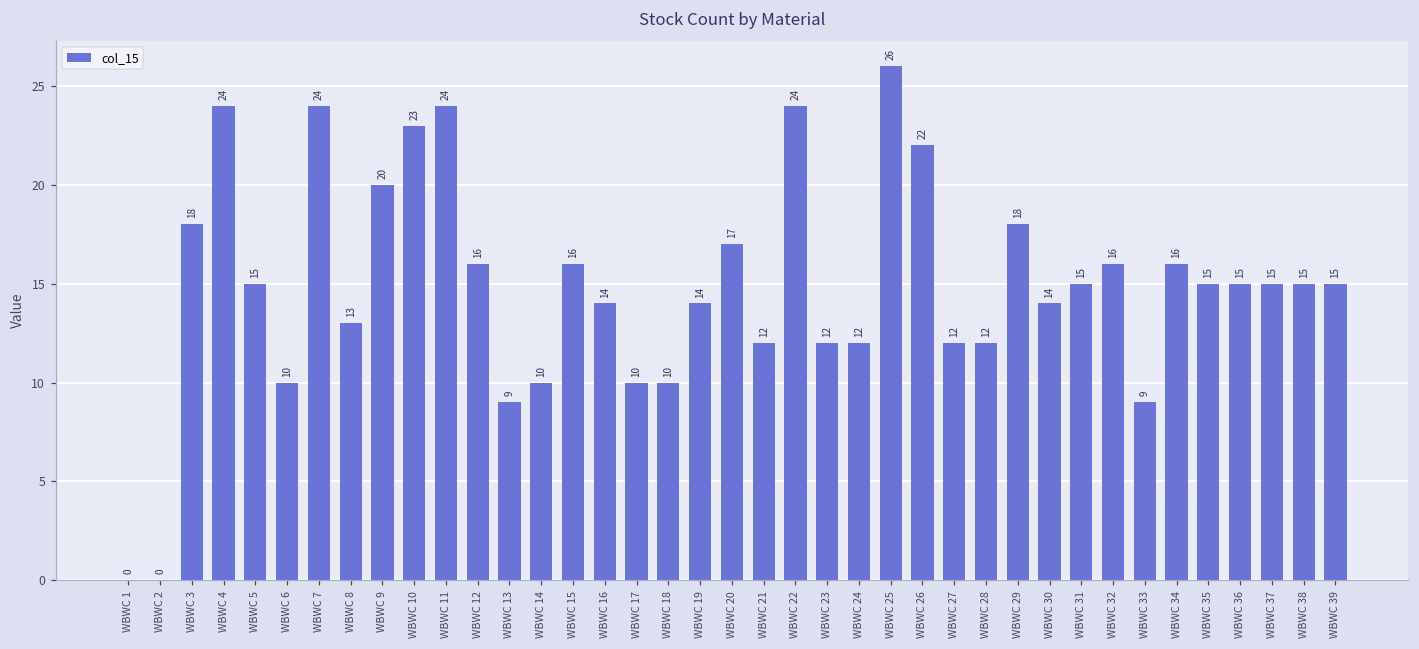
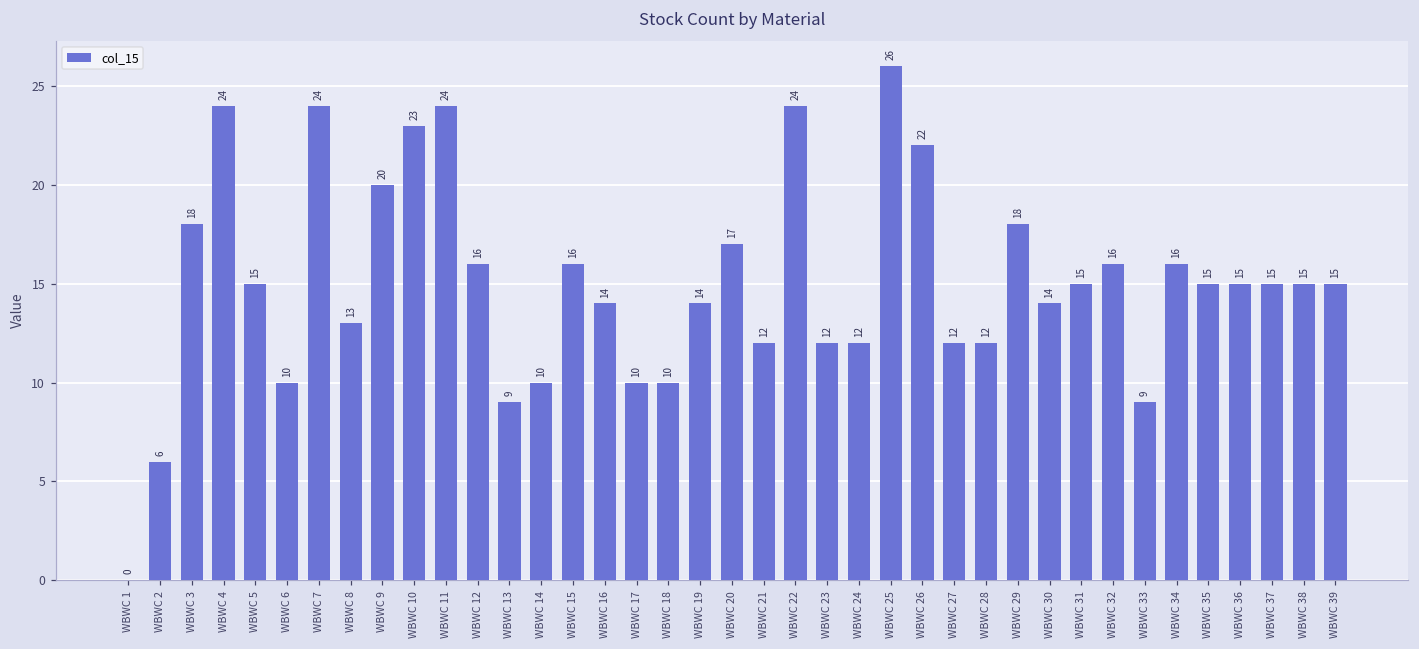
WBWC 2: 0 -> 6
